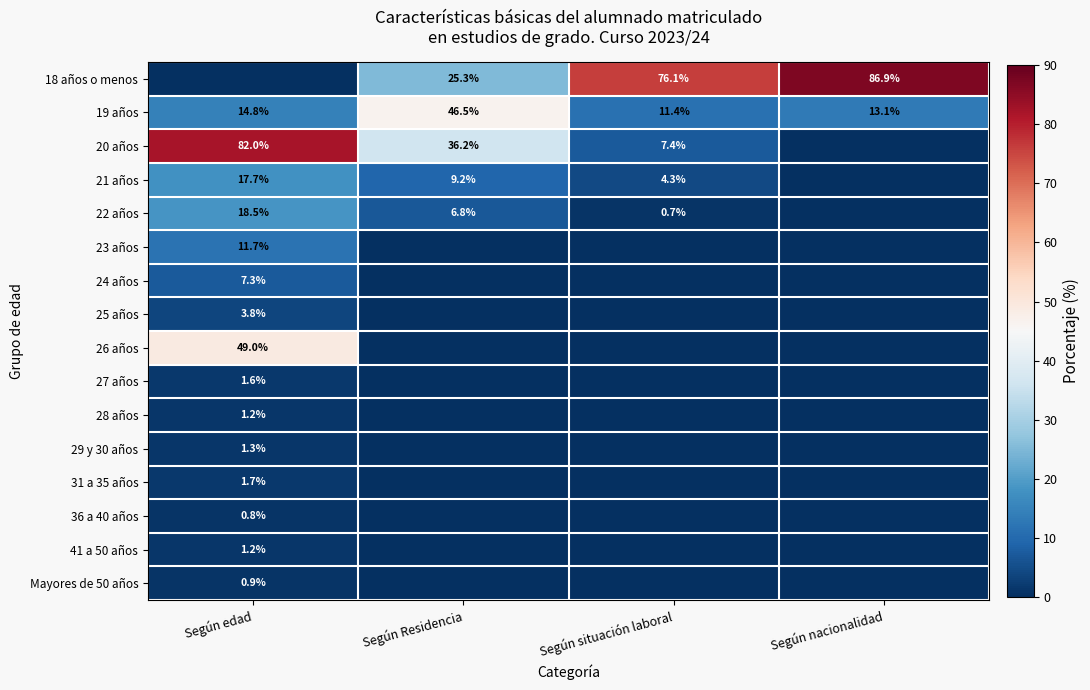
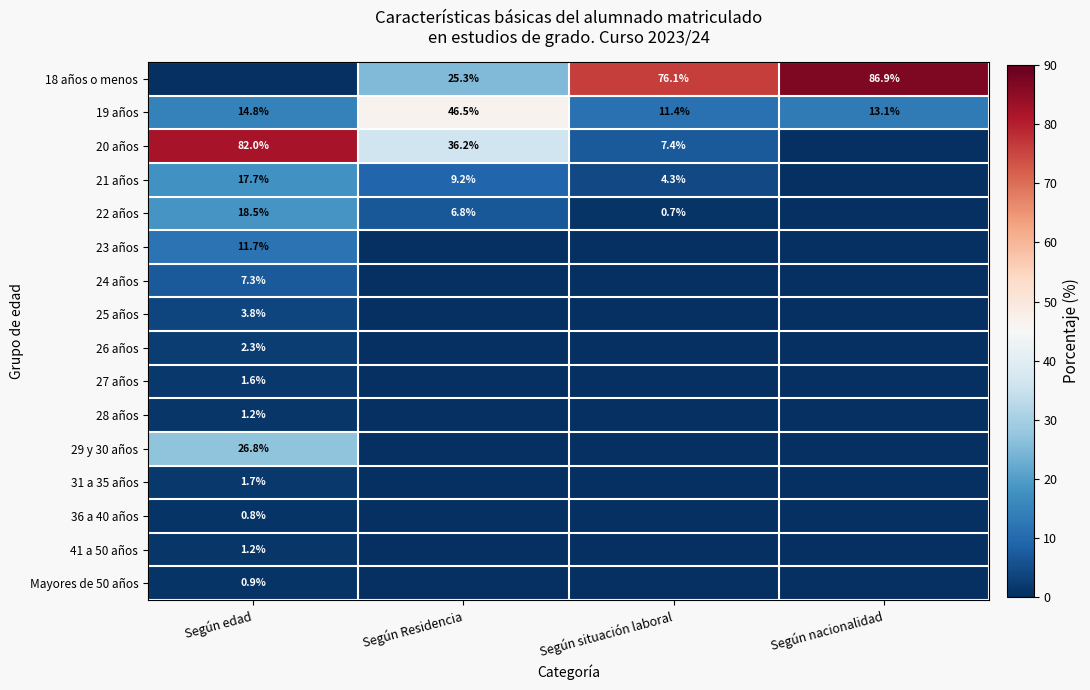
26 años, Según edad: 49.0% -> 2.3%
29 y 30 años, Según edad: 1.3% -> 26.8%
